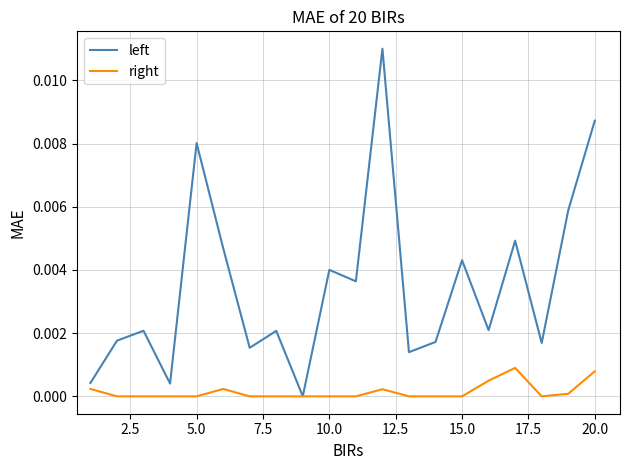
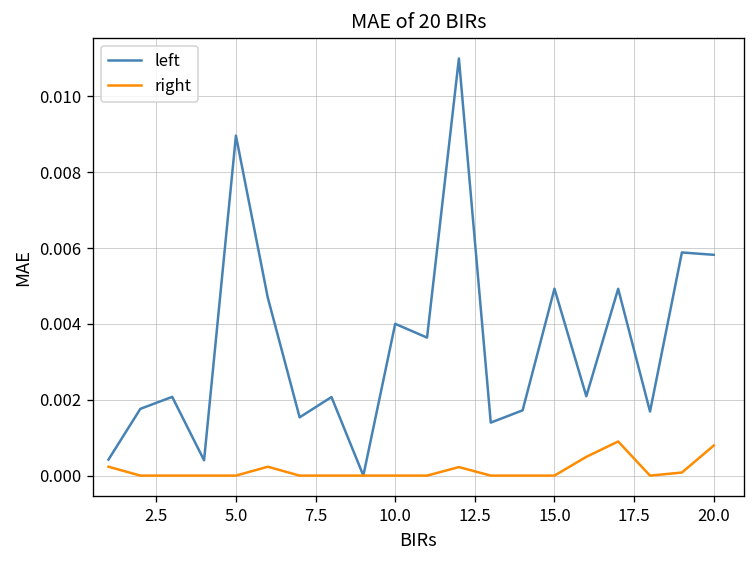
left, 5.0: 0.0080 -> 0.0090
left, 15.0: 0.0043 -> 0.0049
left, 20.0: 0.0087 -> 0.0058
